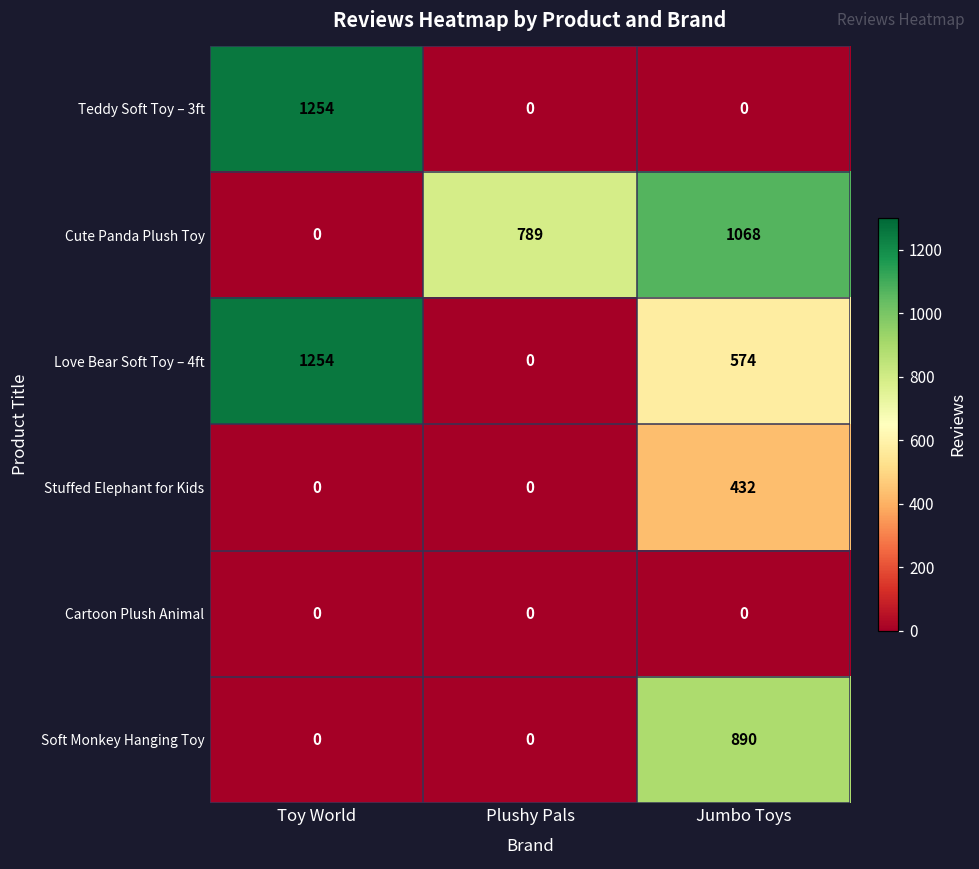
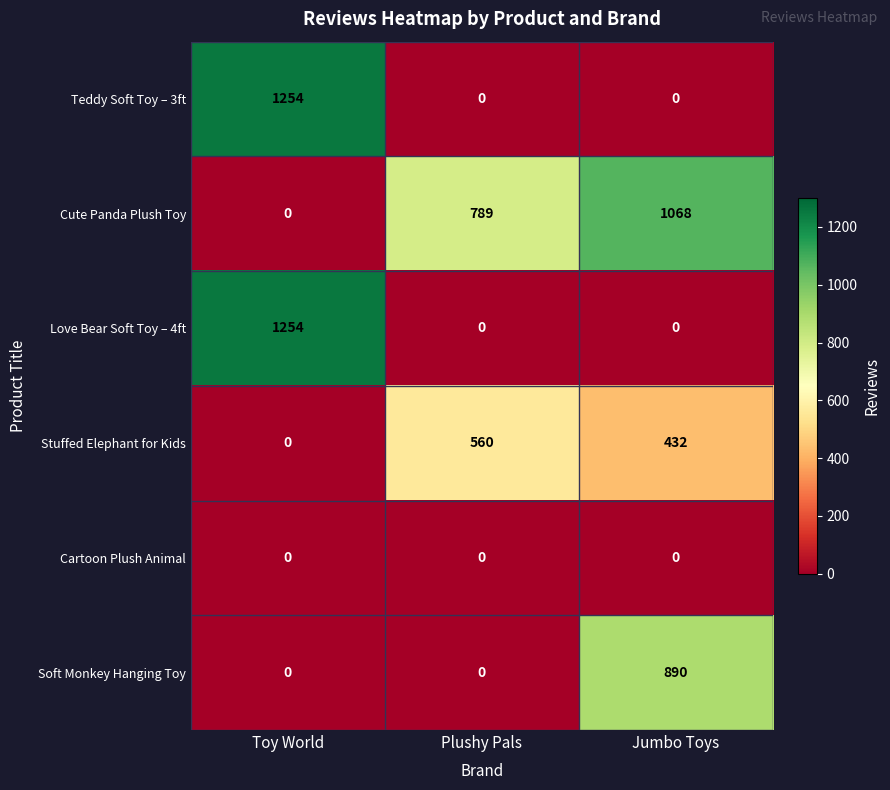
Love Bear Soft Toy – 4ft, Jumbo Toys: 574 -> 0
Stuffed Elephant for Kids, Plushy Pals: 0 -> 560
